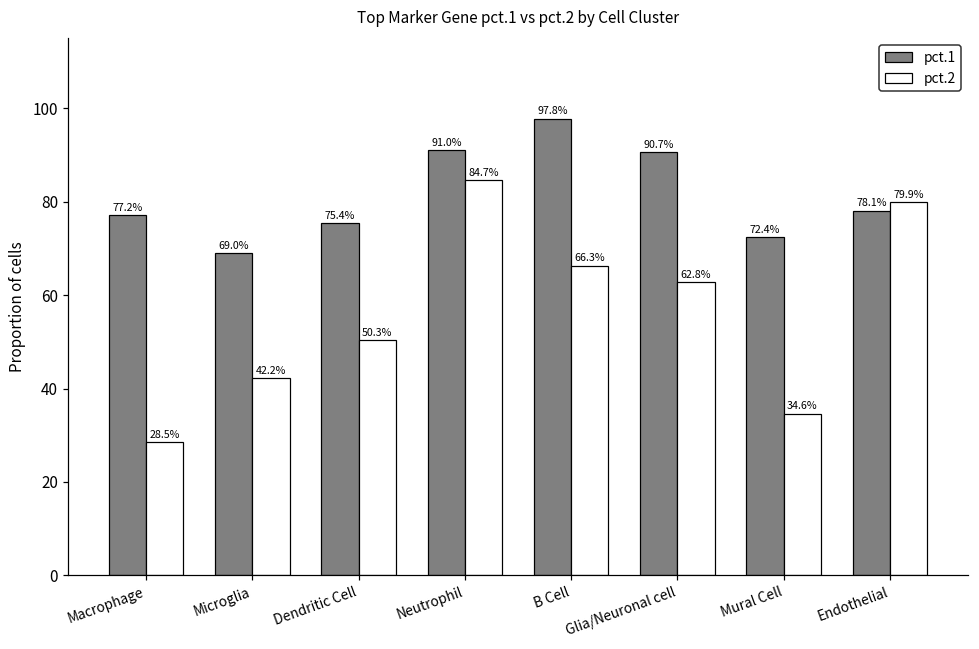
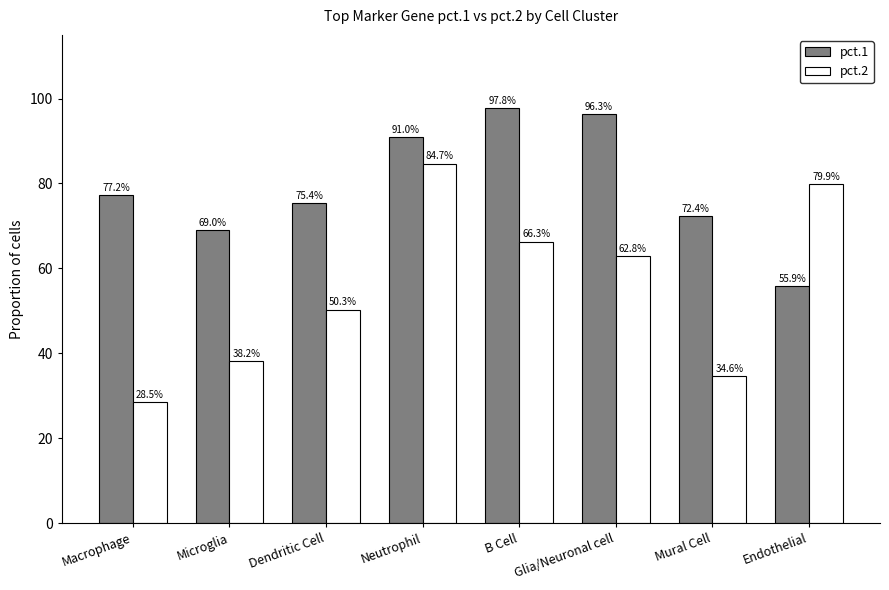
pct.2, Microglia: 42.2% -> 38.2%
pct.1, Glia/Neuronal cell: 90.7% -> 96.3%
pct.1, Endothelial: 78.1% -> 55.9%
